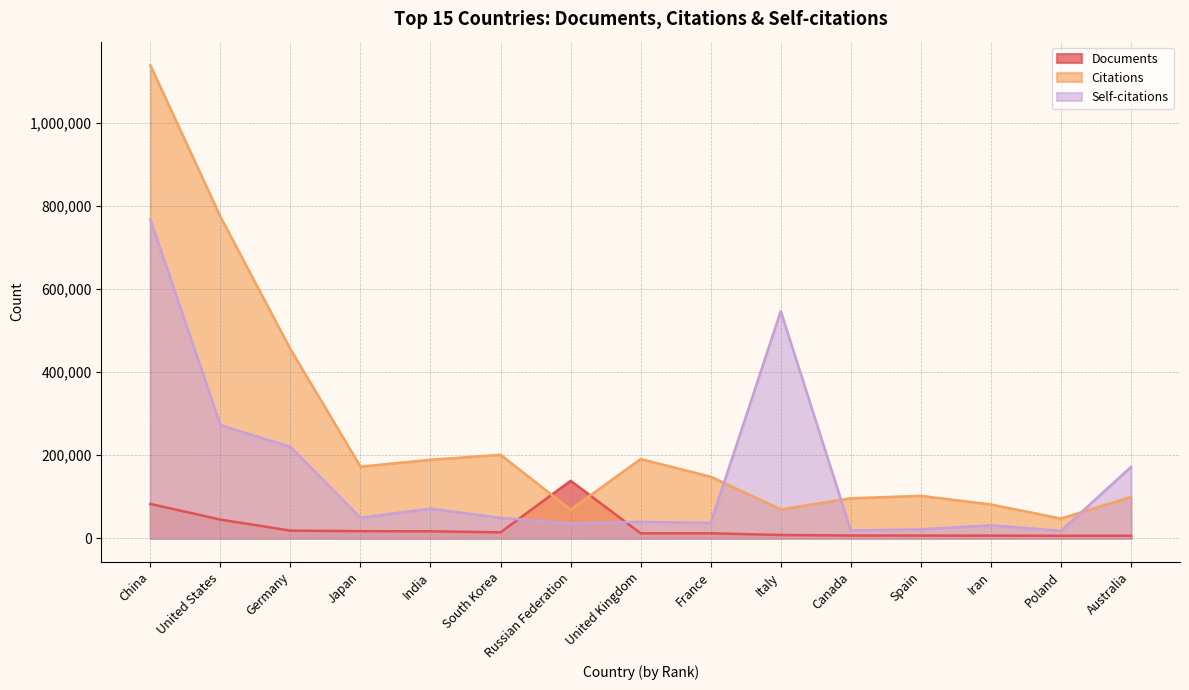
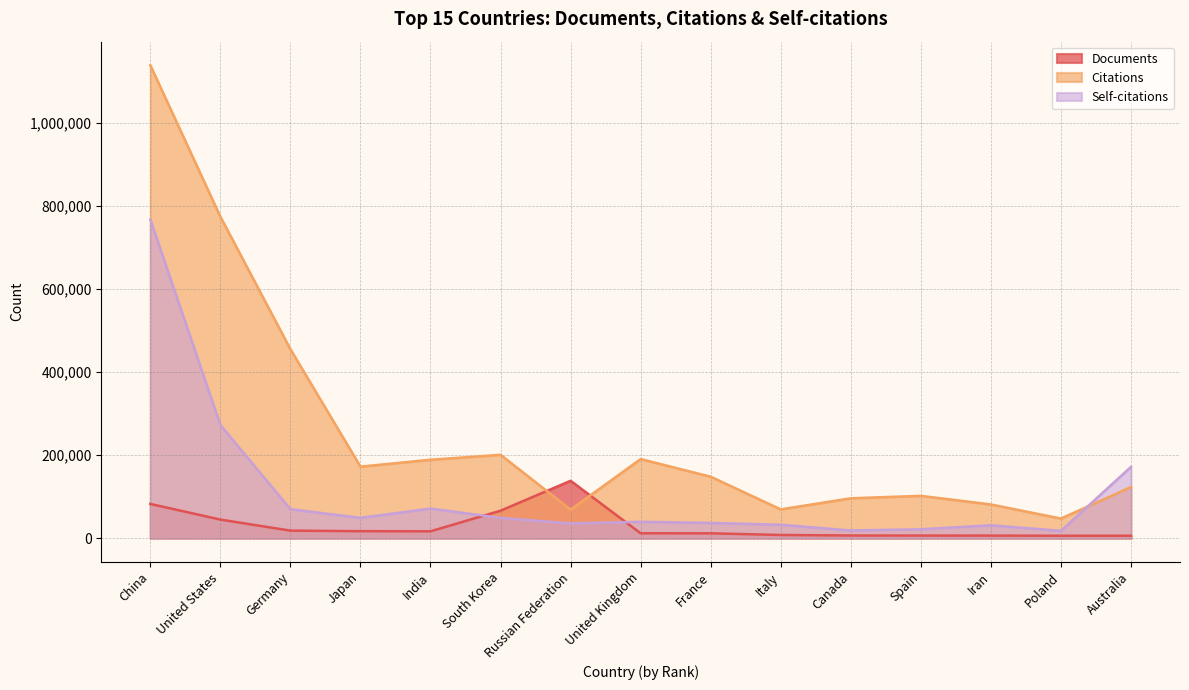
Self-citations, Germany: 220,000 -> 70,000
Documents, South Korea: 10,000 -> 70,000
Self-citations, Italy: 550,000 -> 30,000
Citations, Australia: 100,000 -> 120,000
